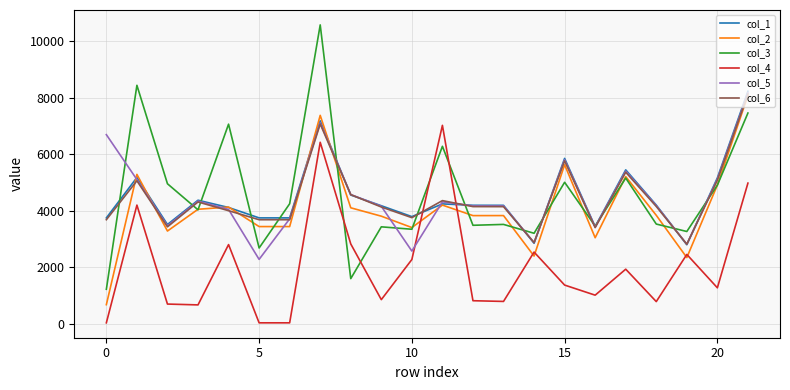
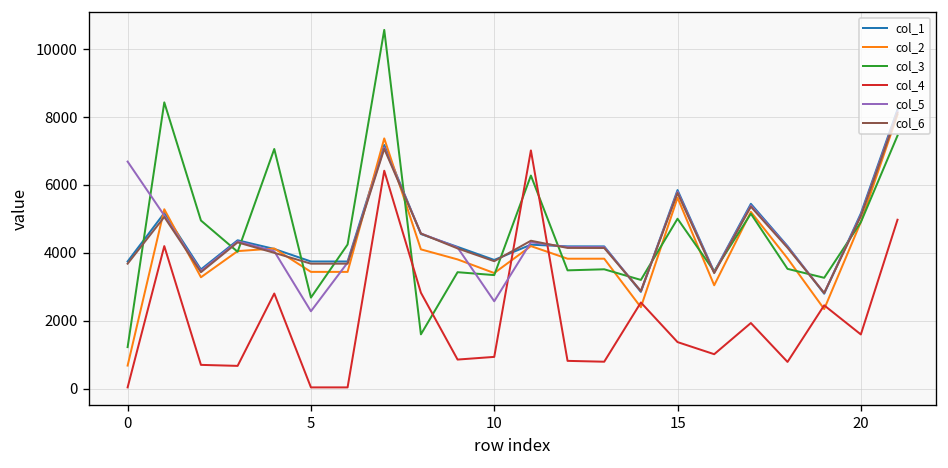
col_4, 10: 2300 -> 900
col_4, 20: 1300 -> 1600
